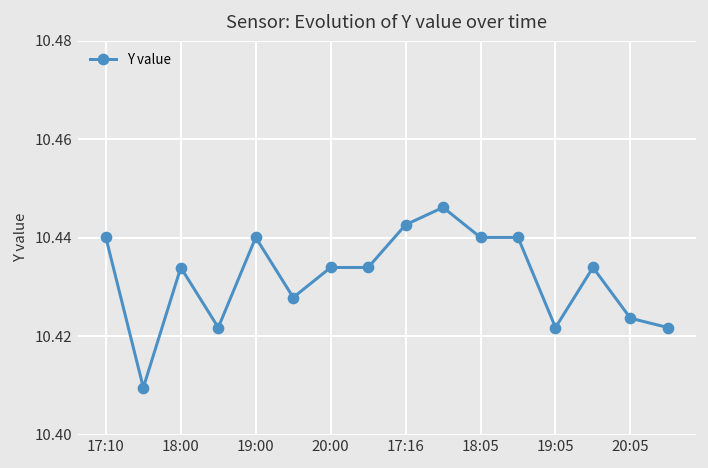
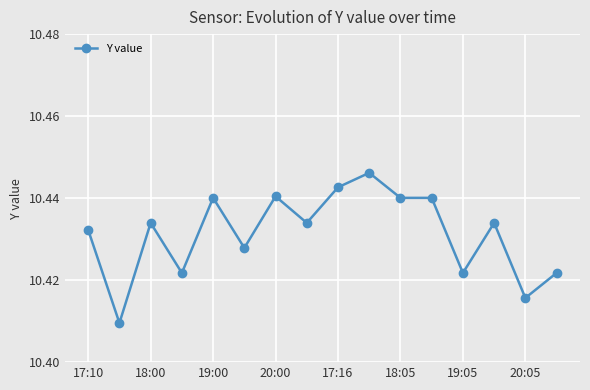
17:10: 10.440 -> 10.432
20:00: 10.434 -> 10.440
20:05: 10.424 -> 10.416
